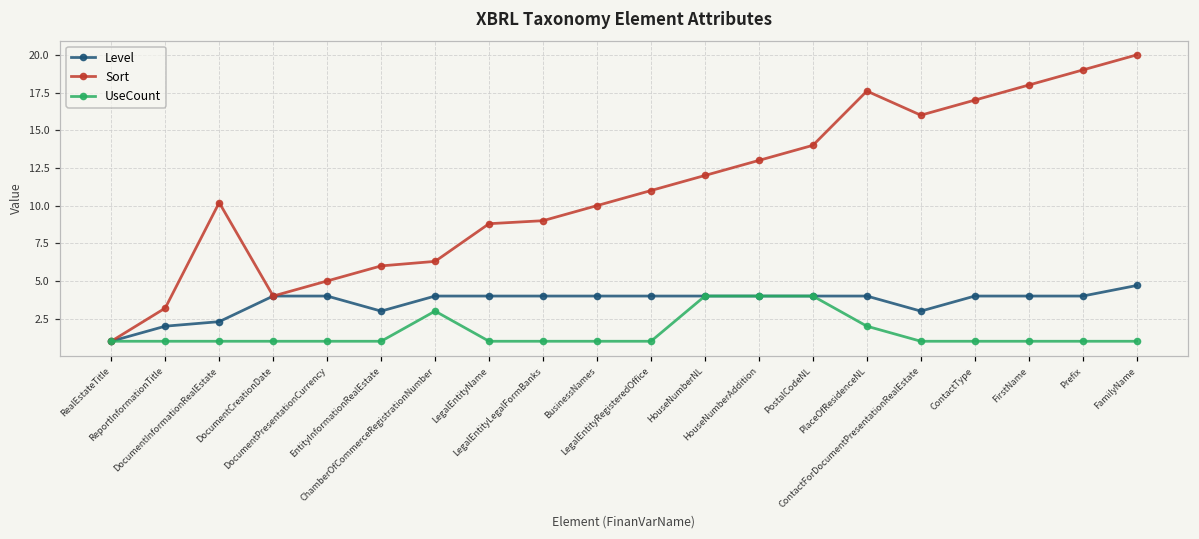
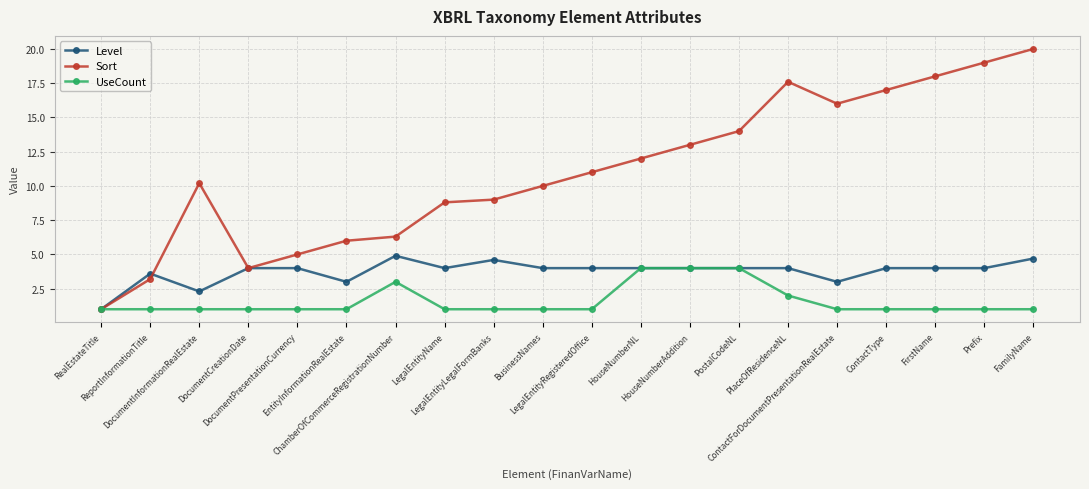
Level, ReportInformationTitle: 2.0 -> 3.6
Level, ChamberOfCommerceRegistrationNumber: 4.0 -> 4.9
Level, LegalEntityLegalFormBanks: 4.0 -> 4.6
